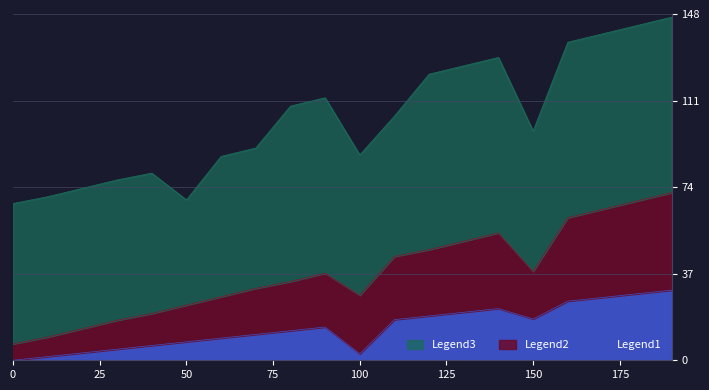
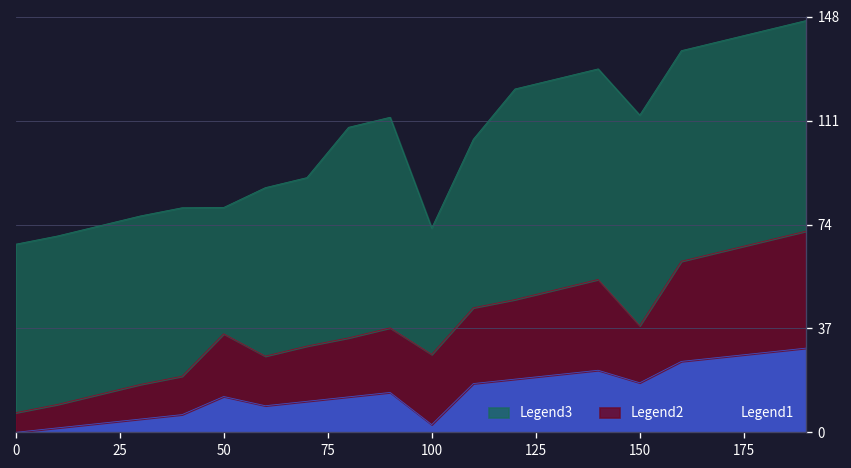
Legend1, 50: 8 -> 13
Legend2, 50: 16 -> 22
Legend3, 100: 60 -> 45
Legend3, 150: 60 -> 75
